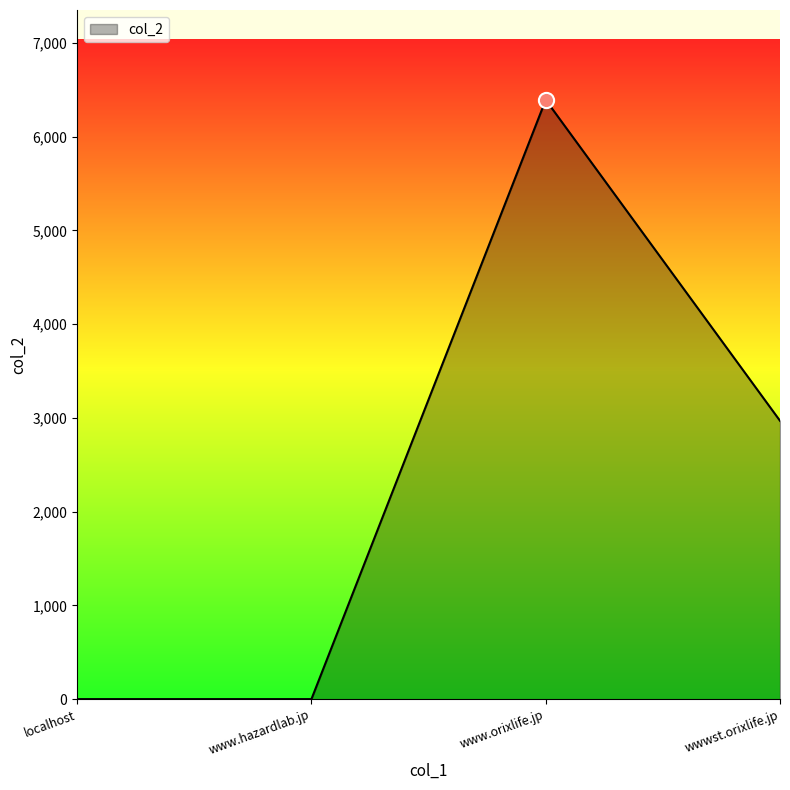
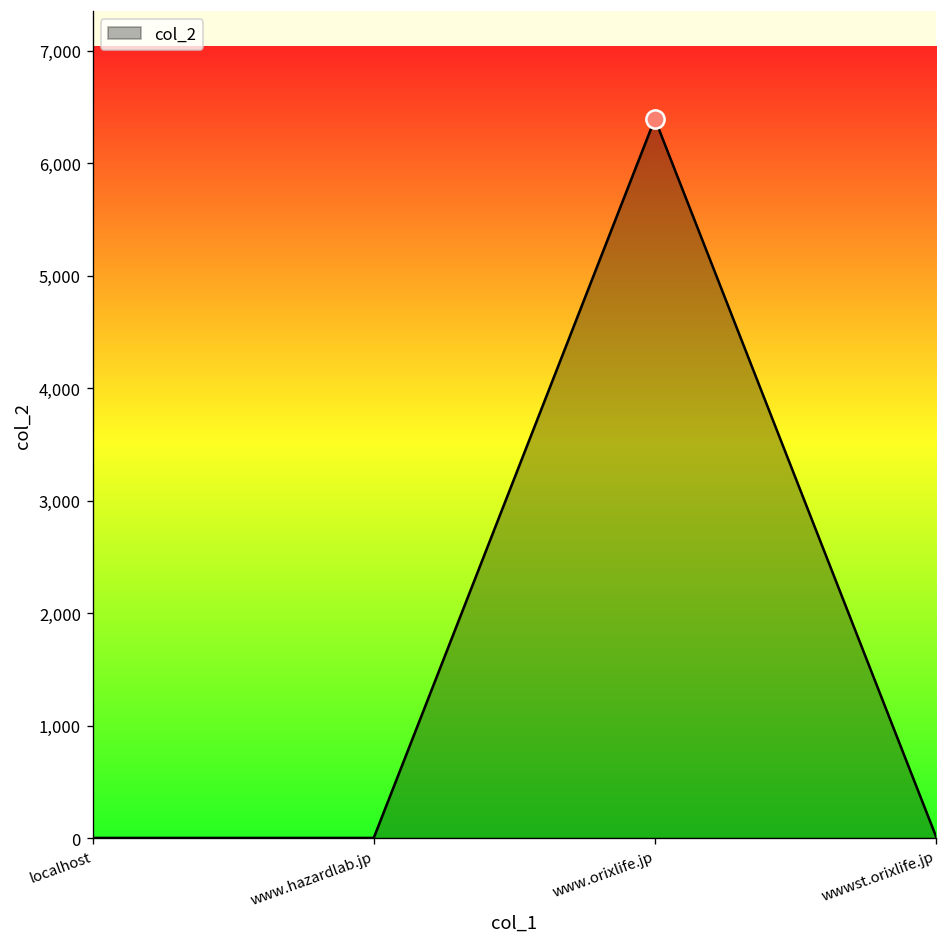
col_2, wwwst.orixlife.jp: 3,000 -> 0
